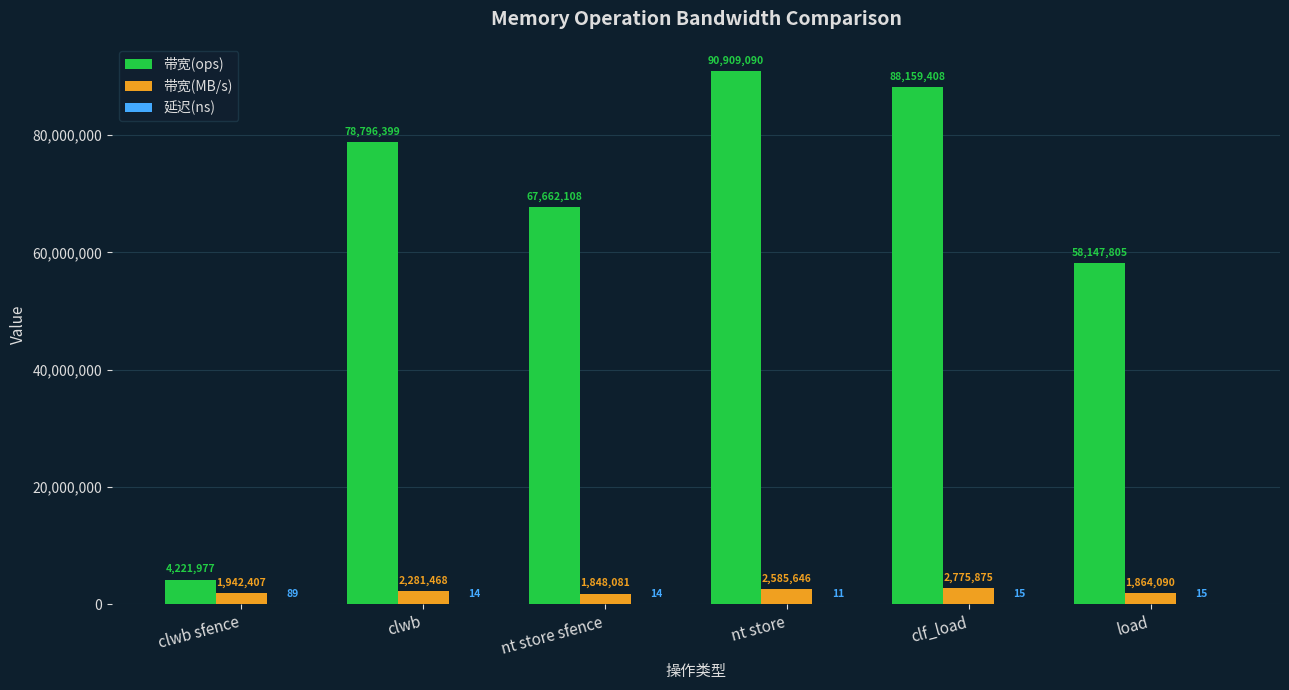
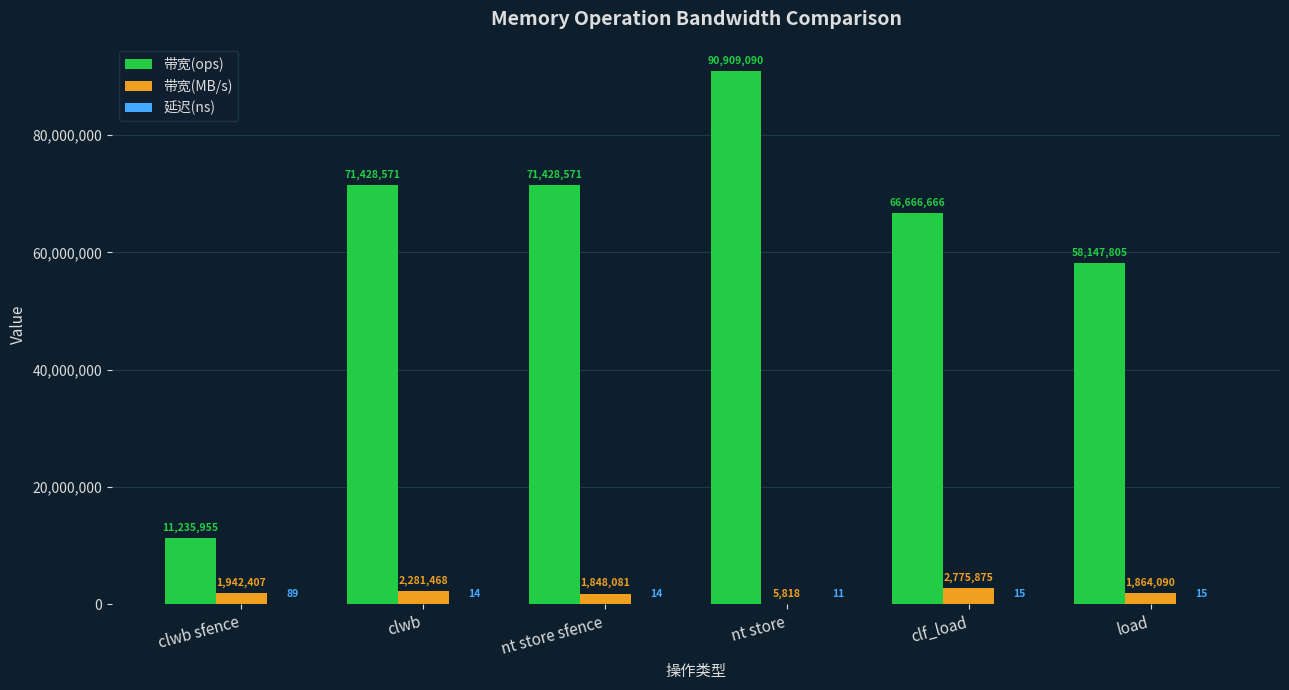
带宽(ops), clwb sfence: 4,221,977 -> 11,235,955
带宽(ops), clwb: 78,796,399 -> 71,428,571
带宽(ops), nt store sfence: 67,662,108 -> 71,428,571
带宽(MB/s), nt store: 2,585,646 -> 5,818
带宽(ops), clf_load: 88,159,408 -> 66,666,666
